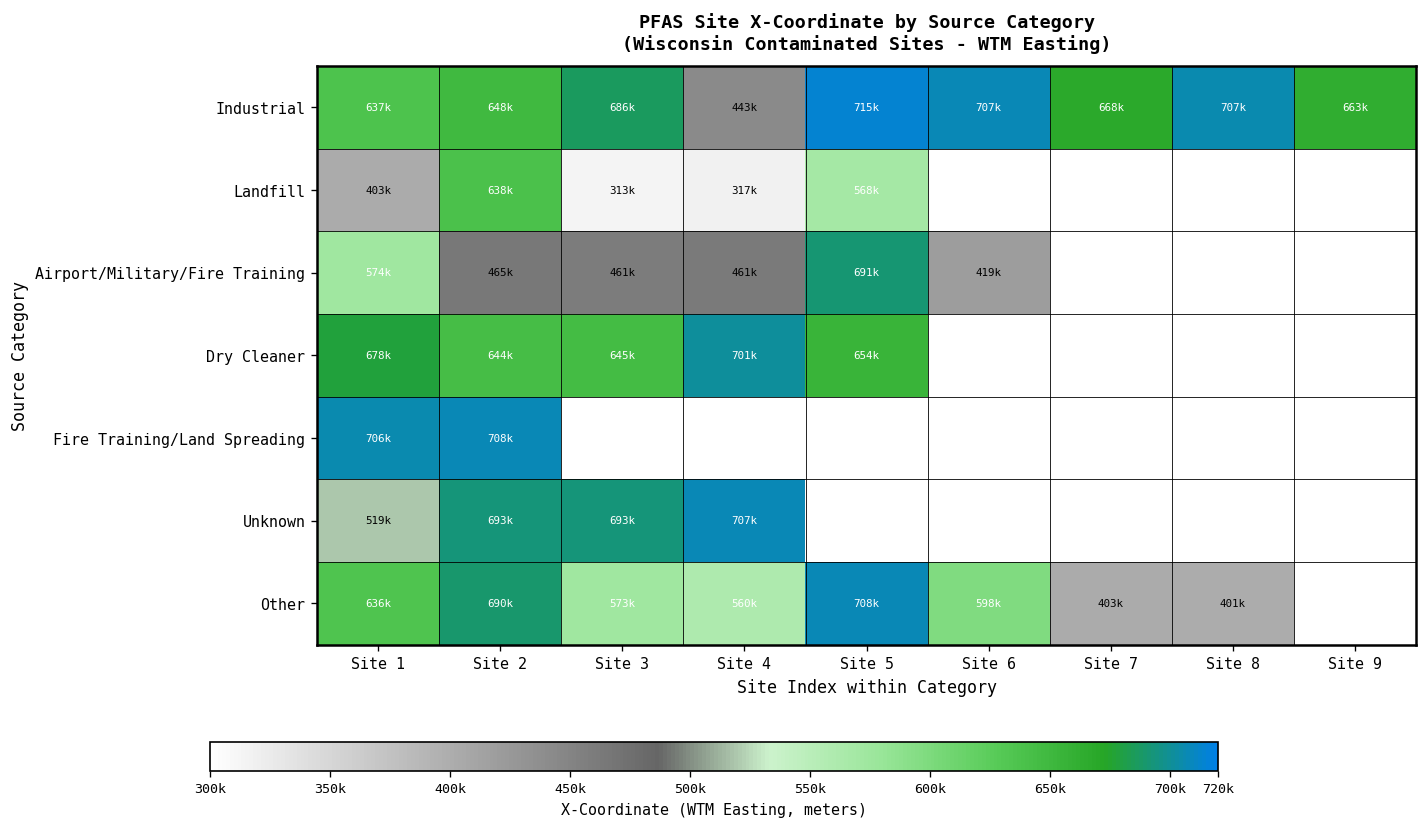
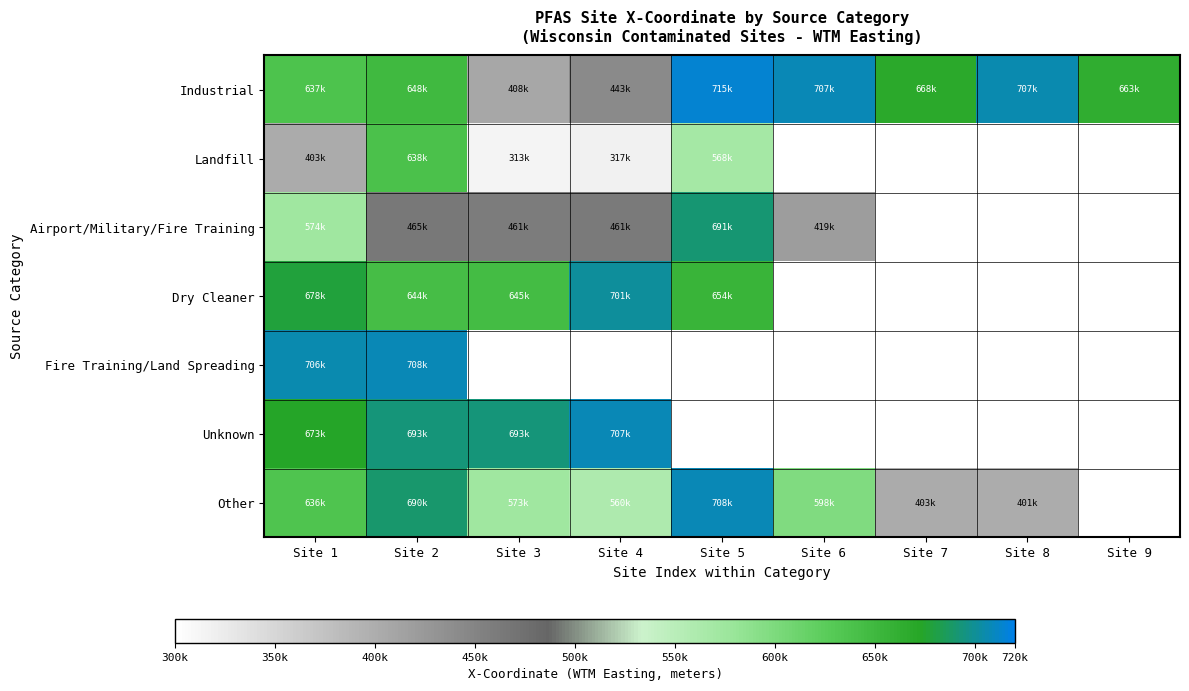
Industrial, Site 3: 686k -> 408k
Unknown, Site 1: 519k -> 673k
